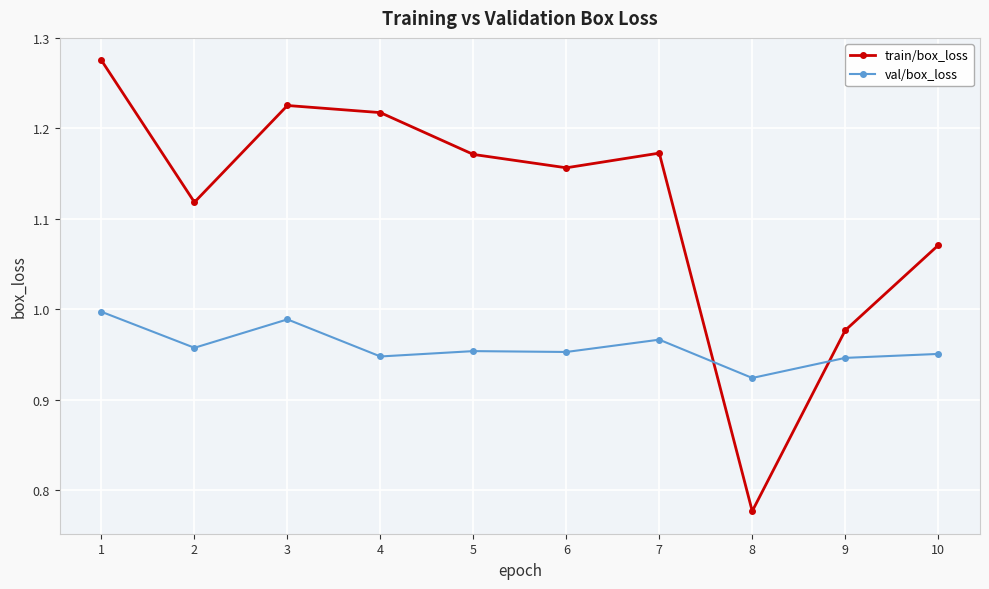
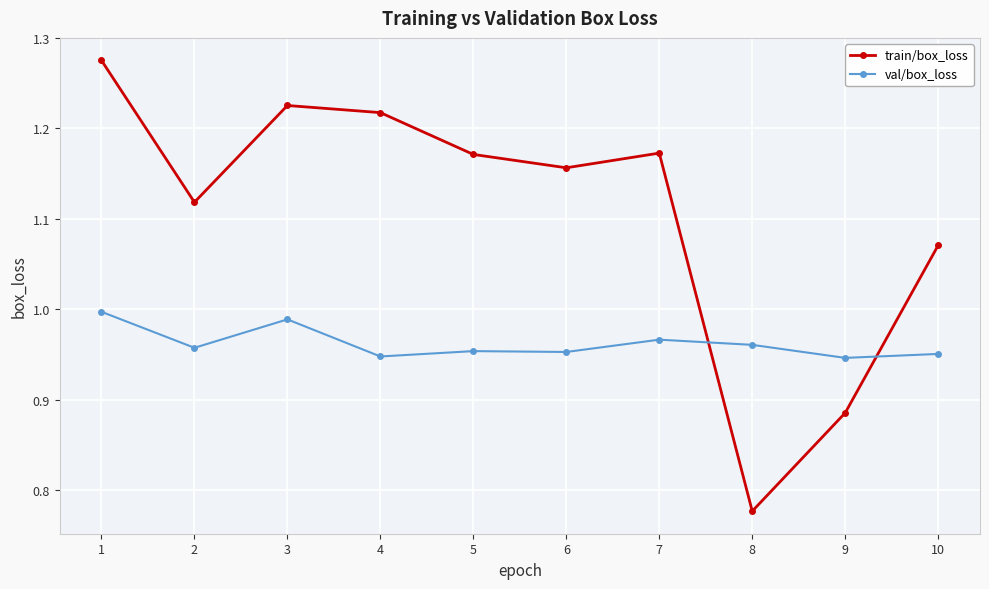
val/box_loss, 8: 0.92 -> 0.96
train/box_loss, 9: 0.98 -> 0.89
